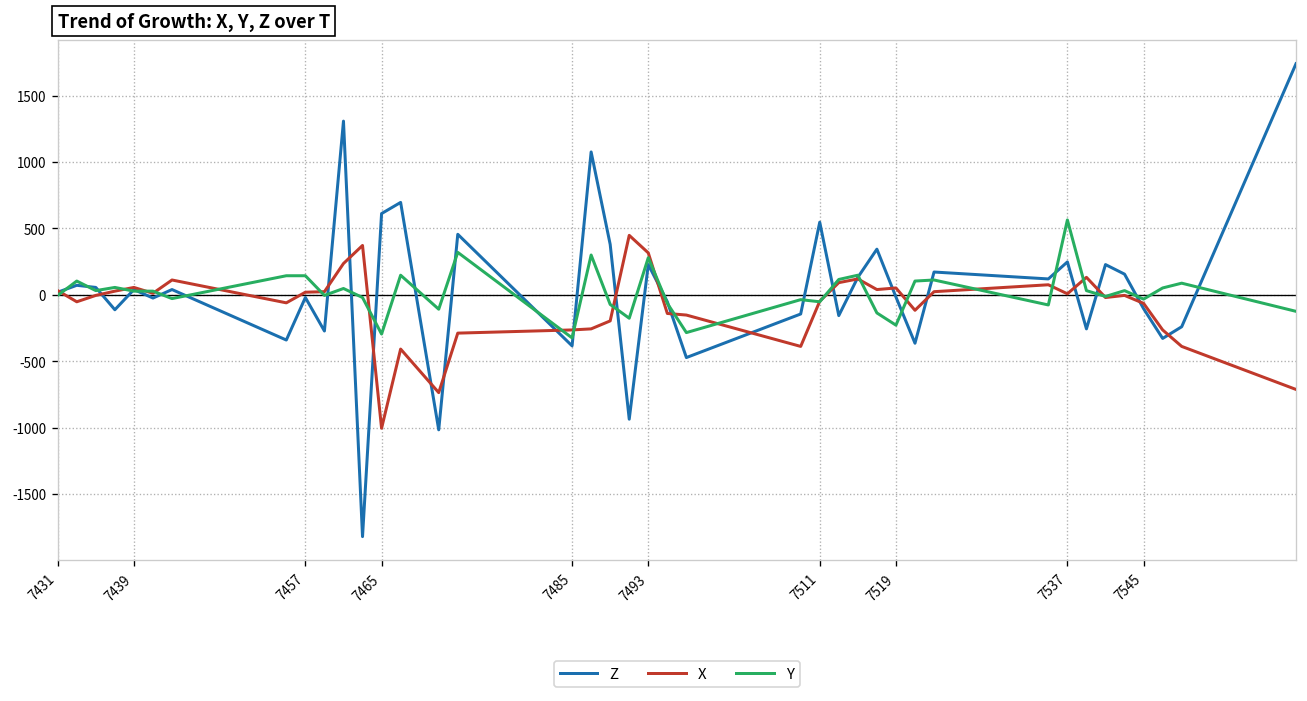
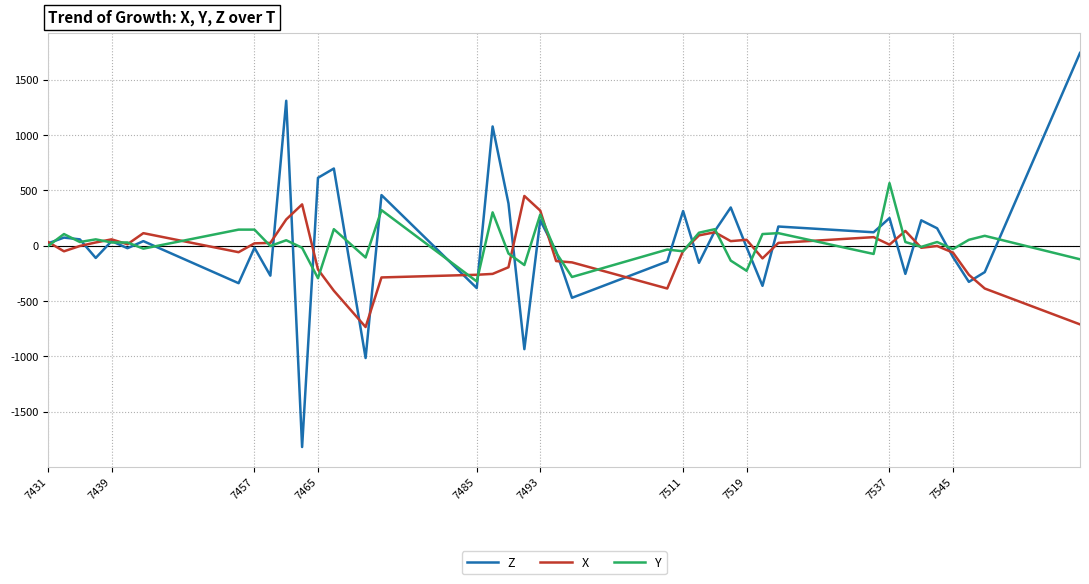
X, 7465: -1000 -> -220
Z, 7511: 550 -> 310
